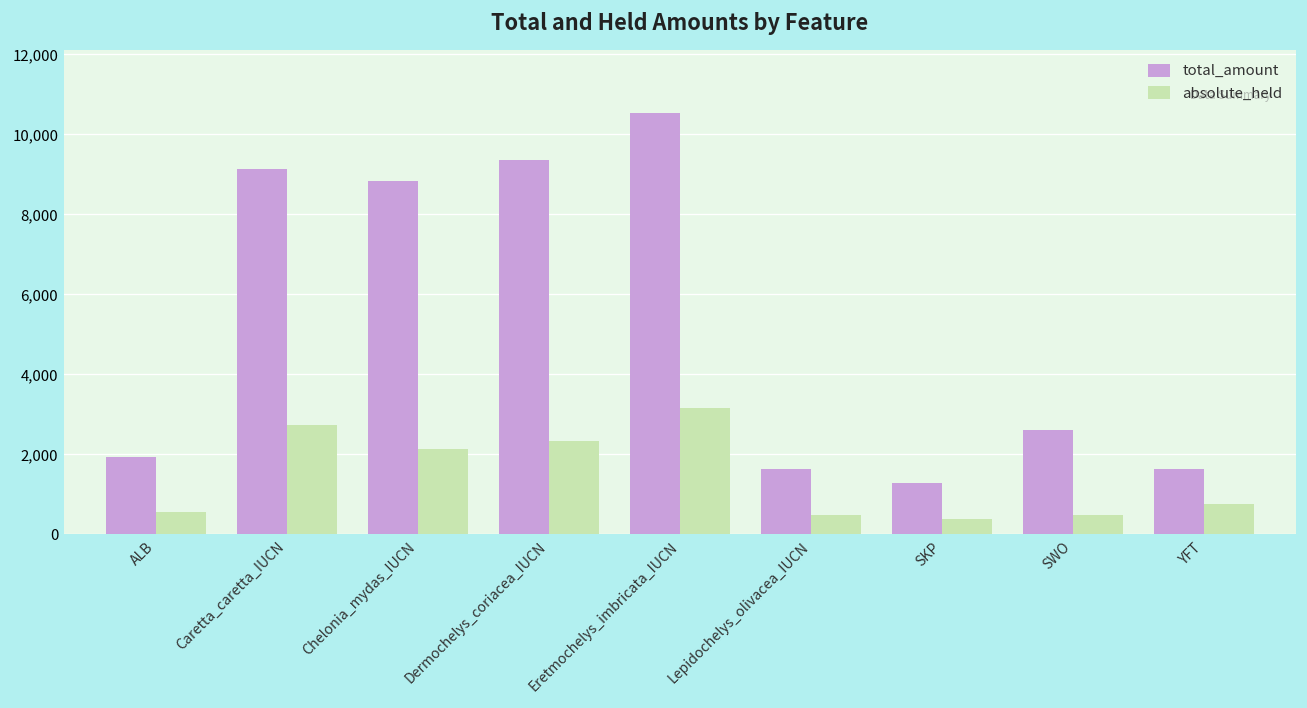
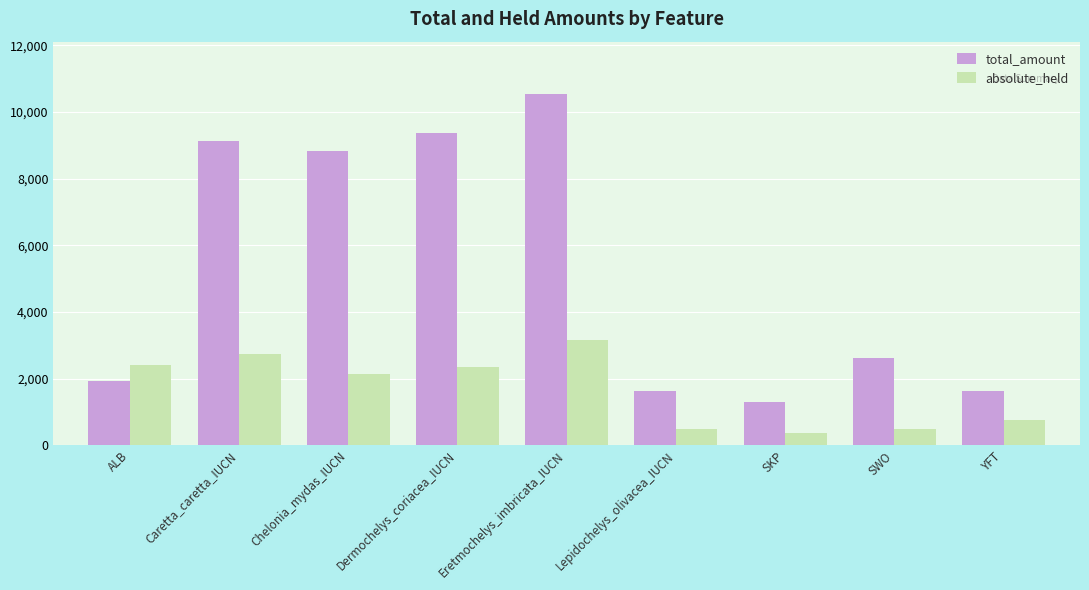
absolute_held, ALB: 600 -> 2,400
